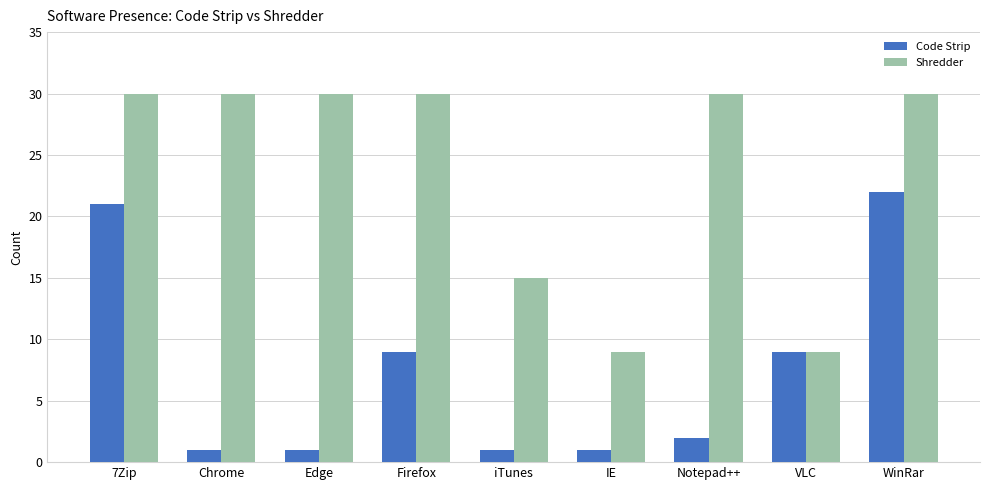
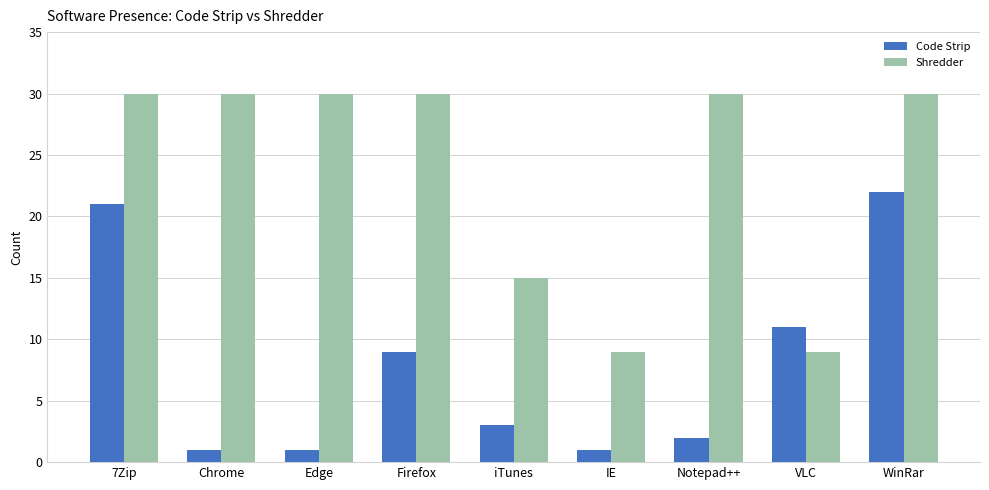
Code Strip, iTunes: 1 -> 3
Code Strip, VLC: 9 -> 11
